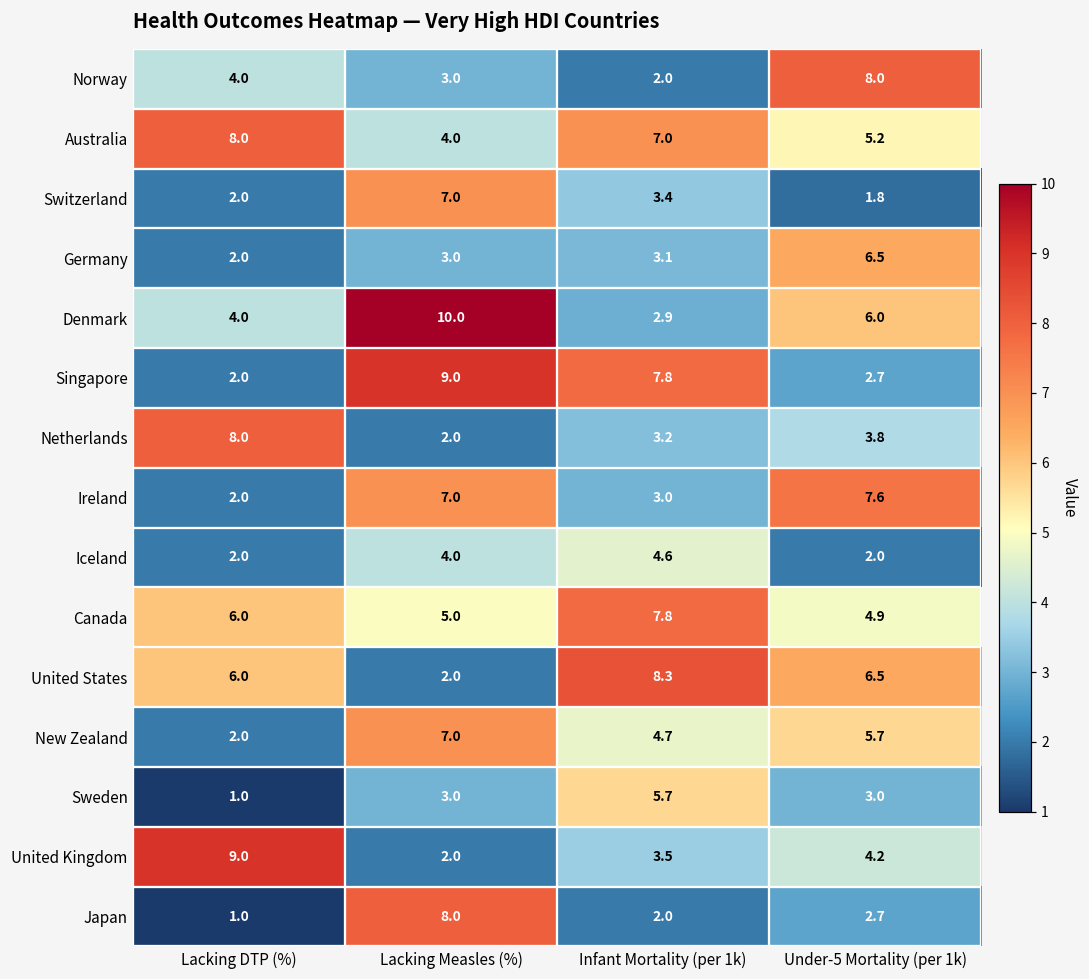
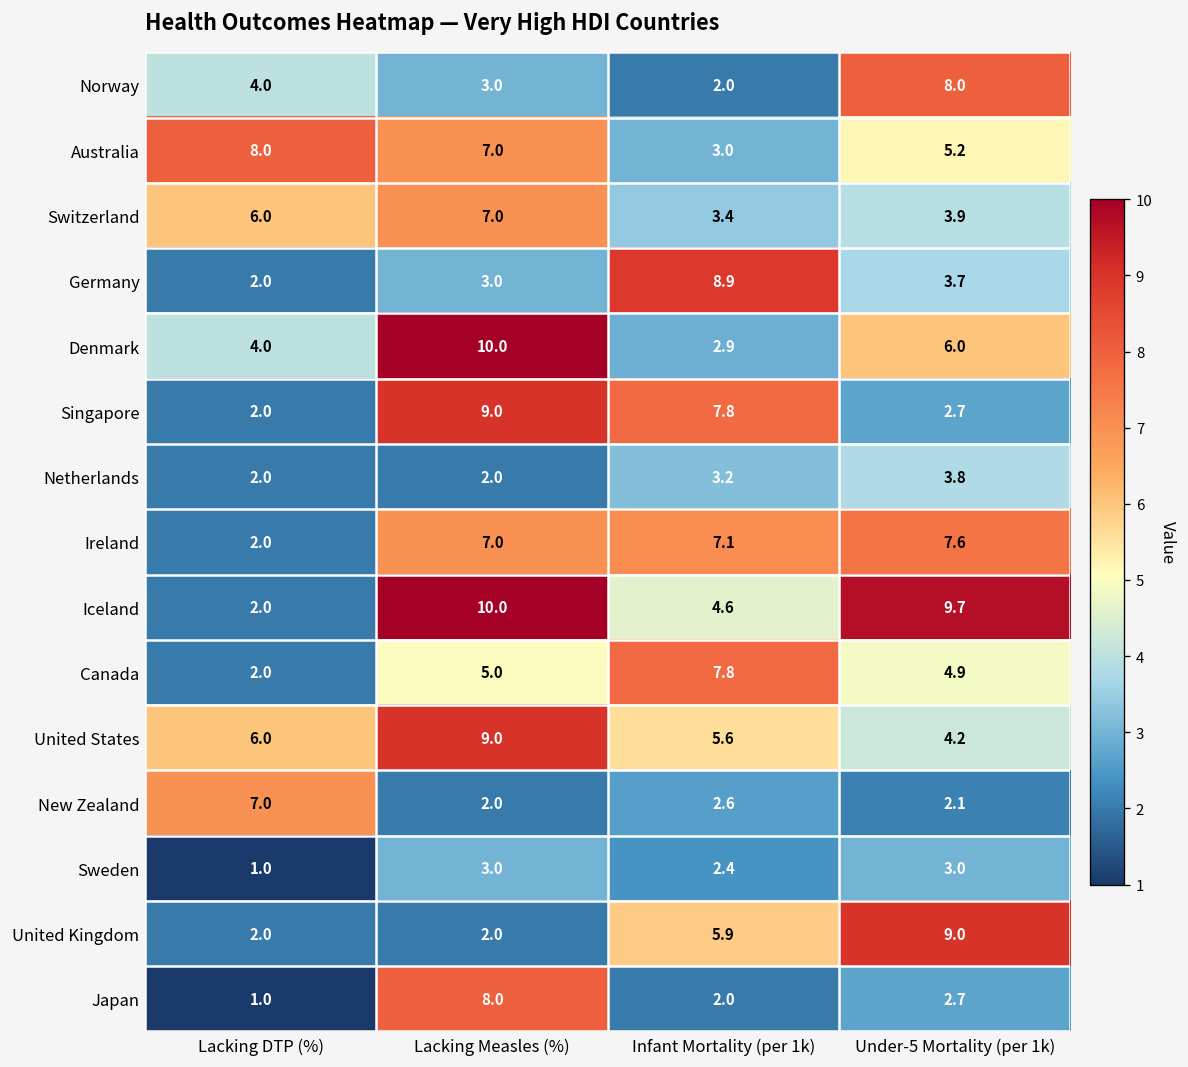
Australia, Lacking Measles (%): 4.0 -> 7.0
Australia, Infant Mortality (per 1k): 7.0 -> 3.0
Switzerland, Lacking DTP (%): 2.0 -> 6.0
Switzerland, Under-5 Mortality (per 1k): 1.8 -> 3.9
Germany, Infant Mortality (per 1k): 3.1 -> 8.9
Germany, Under-5 Mortality (per 1k): 6.5 -> 3.7
Netherlands, Lacking DTP (%): 8.0 -> 2.0
Ireland, Infant Mortality (per 1k): 3.0 -> 7.1
Iceland, Lacking Measles (%): 4.0 -> 10.0
Iceland, Under-5 Mortality (per 1k): 2.0 -> 9.7
Canada, Lacking DTP (%): 6.0 -> 2.0
United States, Lacking Measles (%): 2.0 -> 9.0
United States, Infant Mortality (per 1k): 8.3 -> 5.6
United States, Under-5 Mortality (per 1k): 6.5 -> 4.2
New Zealand, Lacking DTP (%): 2.0 -> 7.0
New Zealand, Lacking Measles (%): 7.0 -> 2.0
New Zealand, Infant Mortality (per 1k): 4.7 -> 2.6
New Zealand, Under-5 Mortality (per 1k): 5.7 -> 2.1
Sweden, Infant Mortality (per 1k): 5.7 -> 2.4
United Kingdom, Lacking DTP (%): 9.0 -> 2.0
United Kingdom, Infant Mortality (per 1k): 3.5 -> 5.9
United Kingdom, Under-5 Mortality (per 1k): 4.2 -> 9.0
